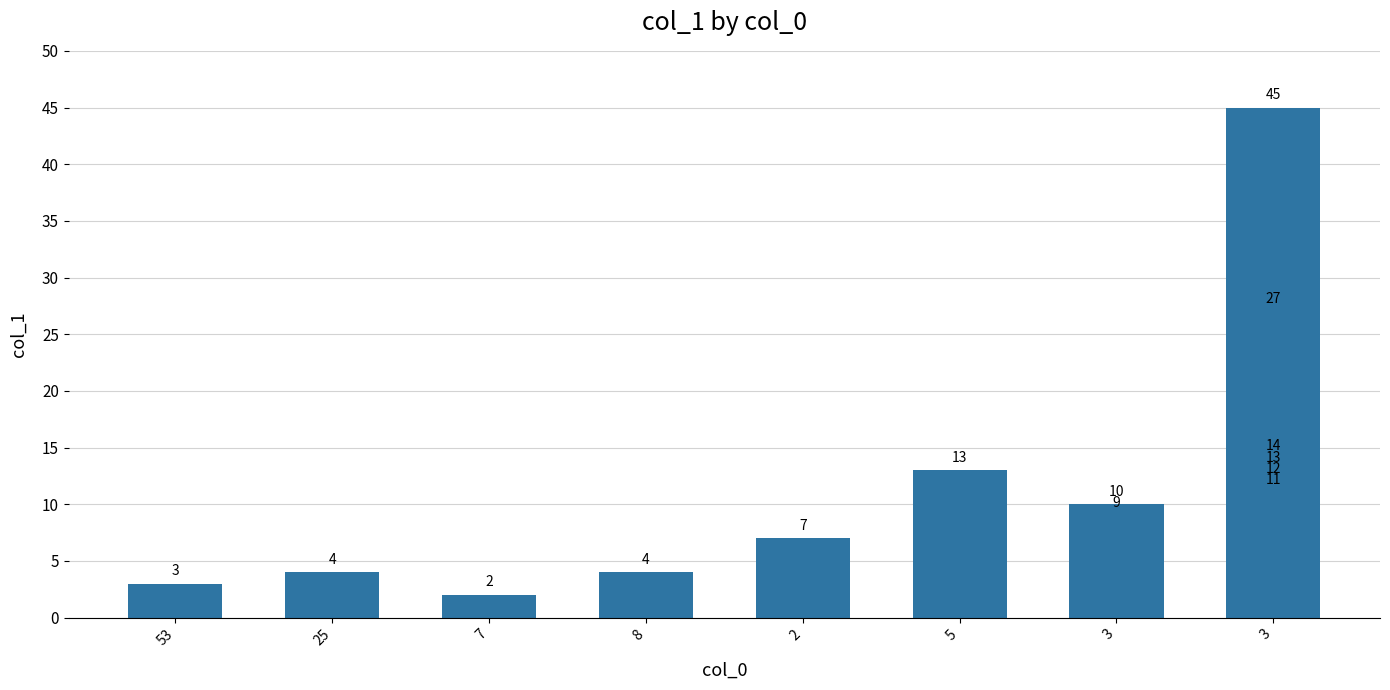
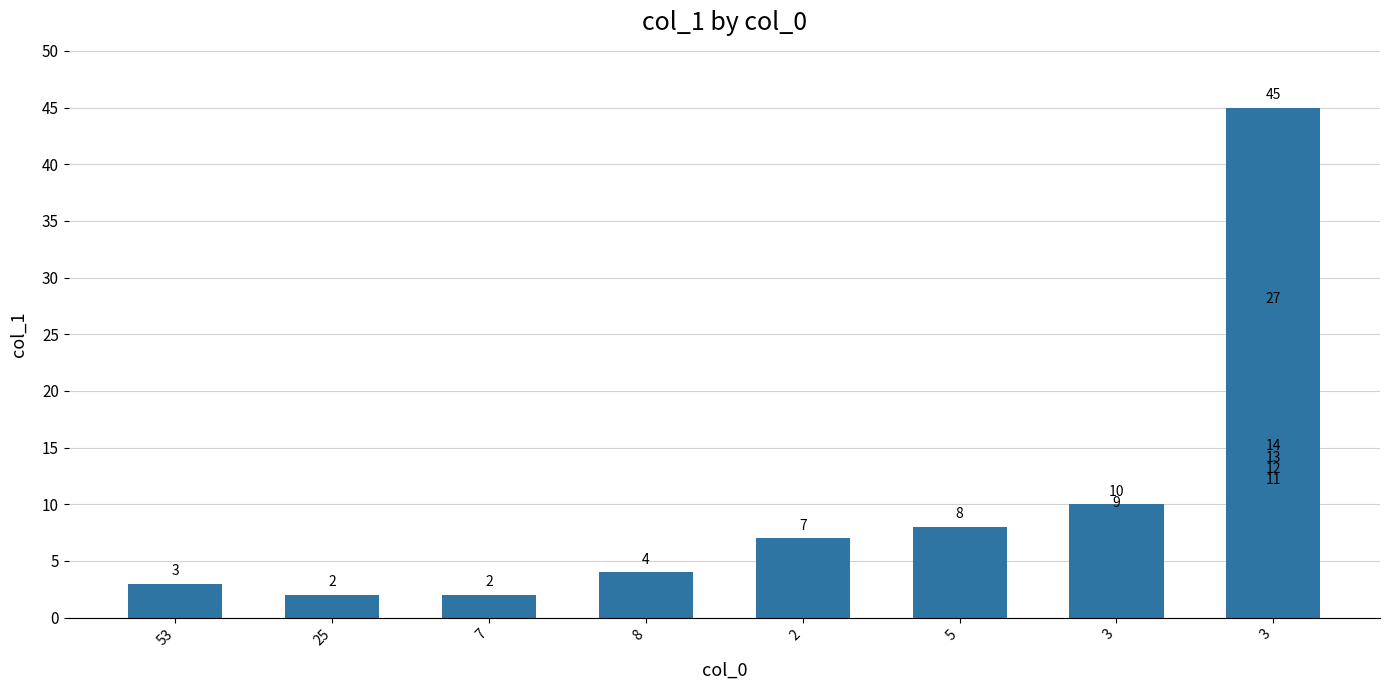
25: 4 -> 2
5: 13 -> 8
